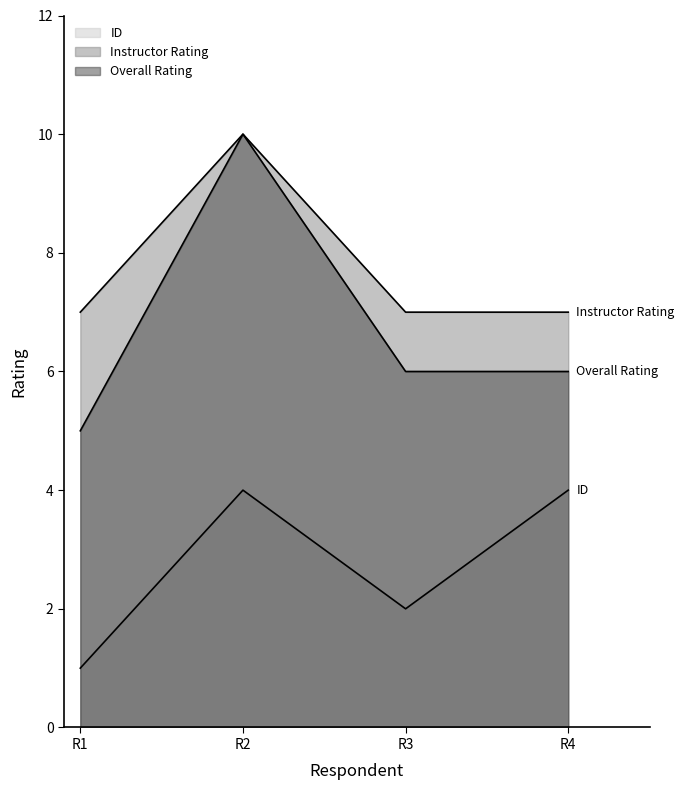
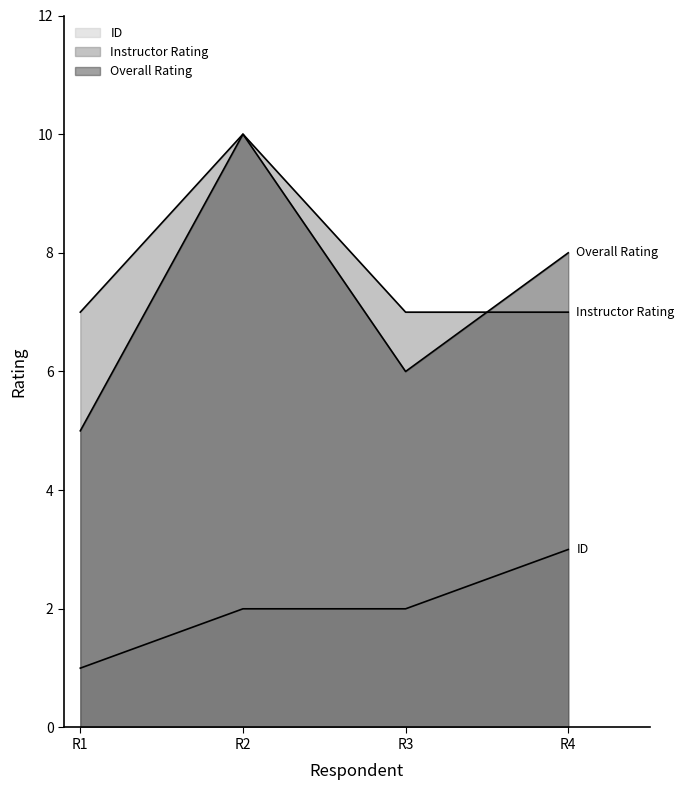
ID, R2: 4 -> 2
ID, R4: 4 -> 3
Overall Rating, R4: 6 -> 8
